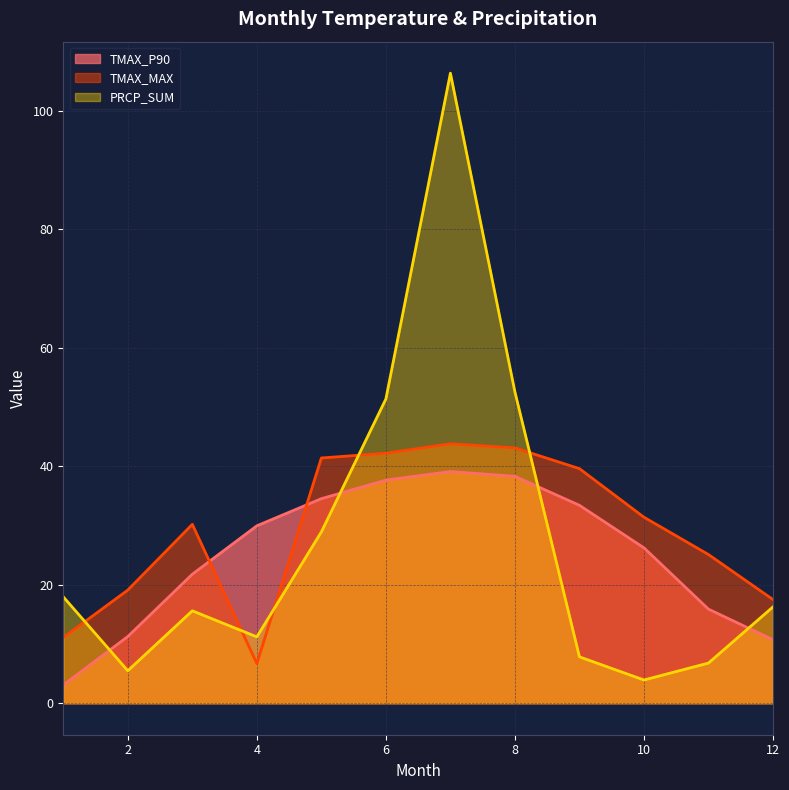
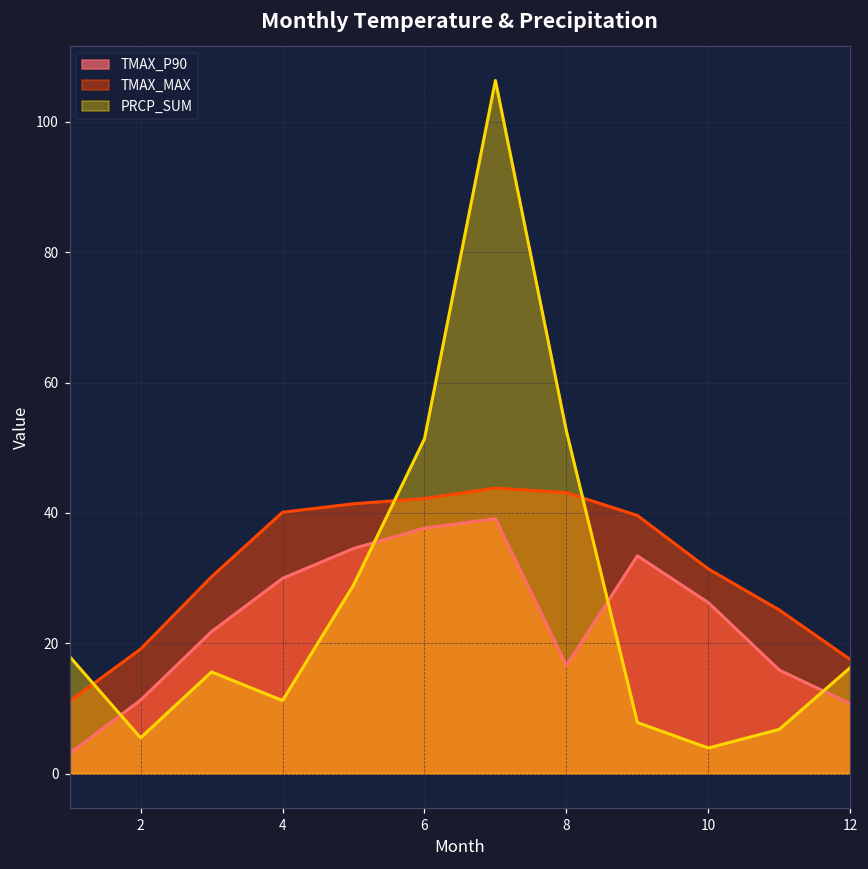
TMAX_MAX, 4: 7 -> 40
TMAX_P90, 8: 38 -> 17
